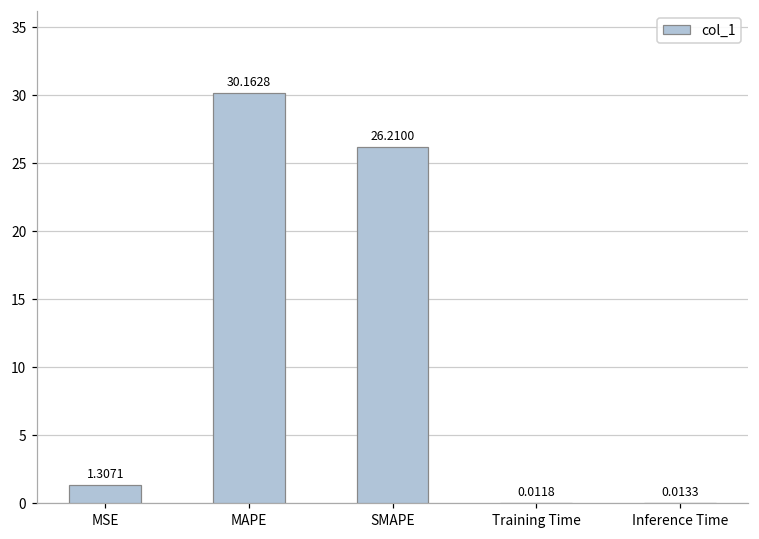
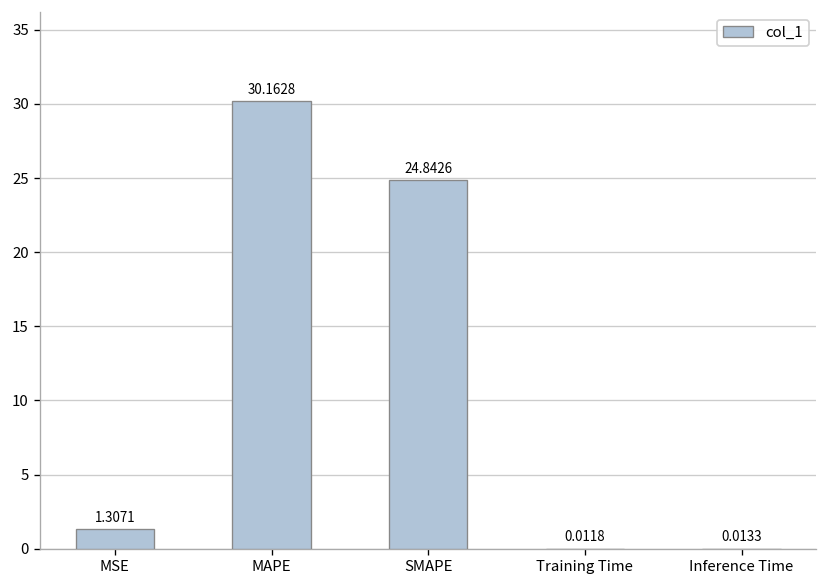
SMAPE: 26.2100 -> 24.8426
